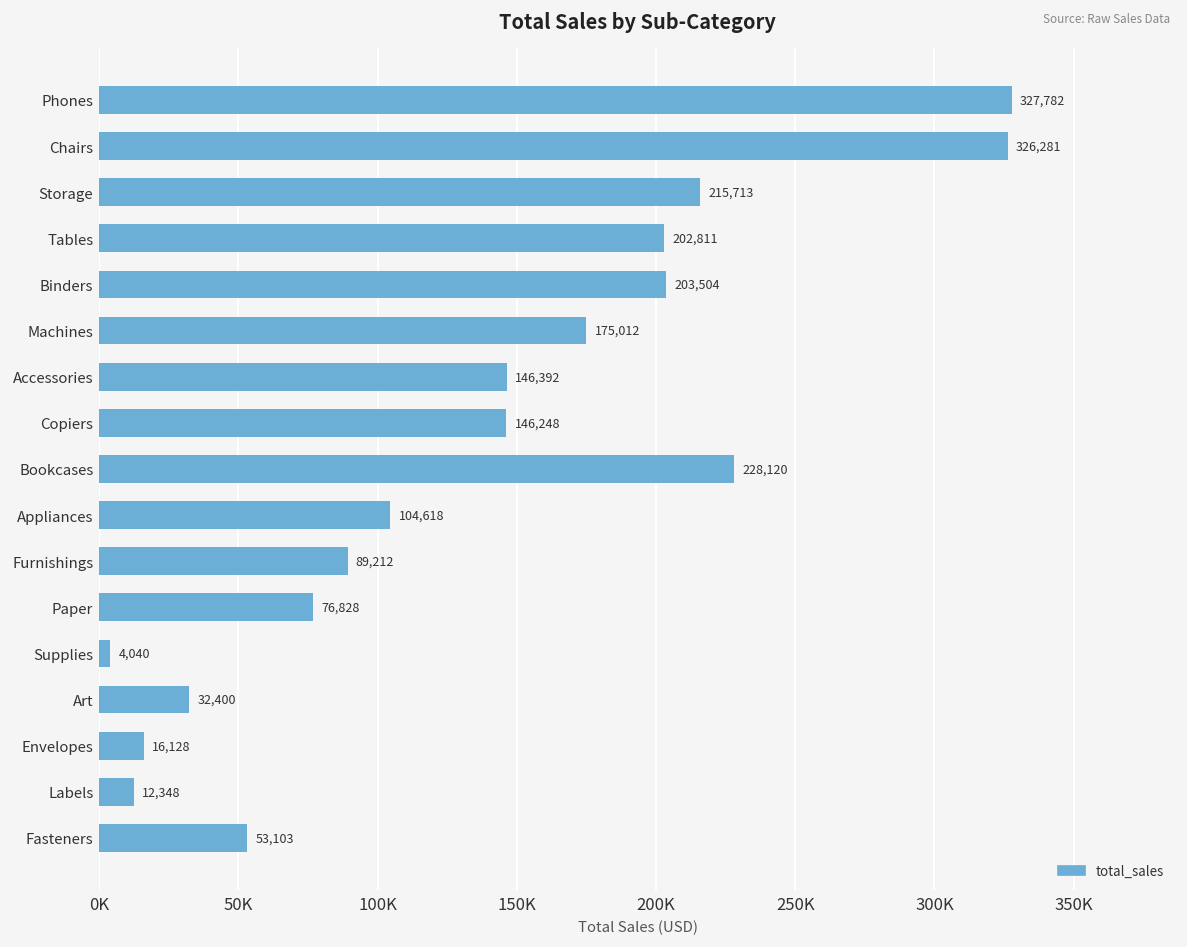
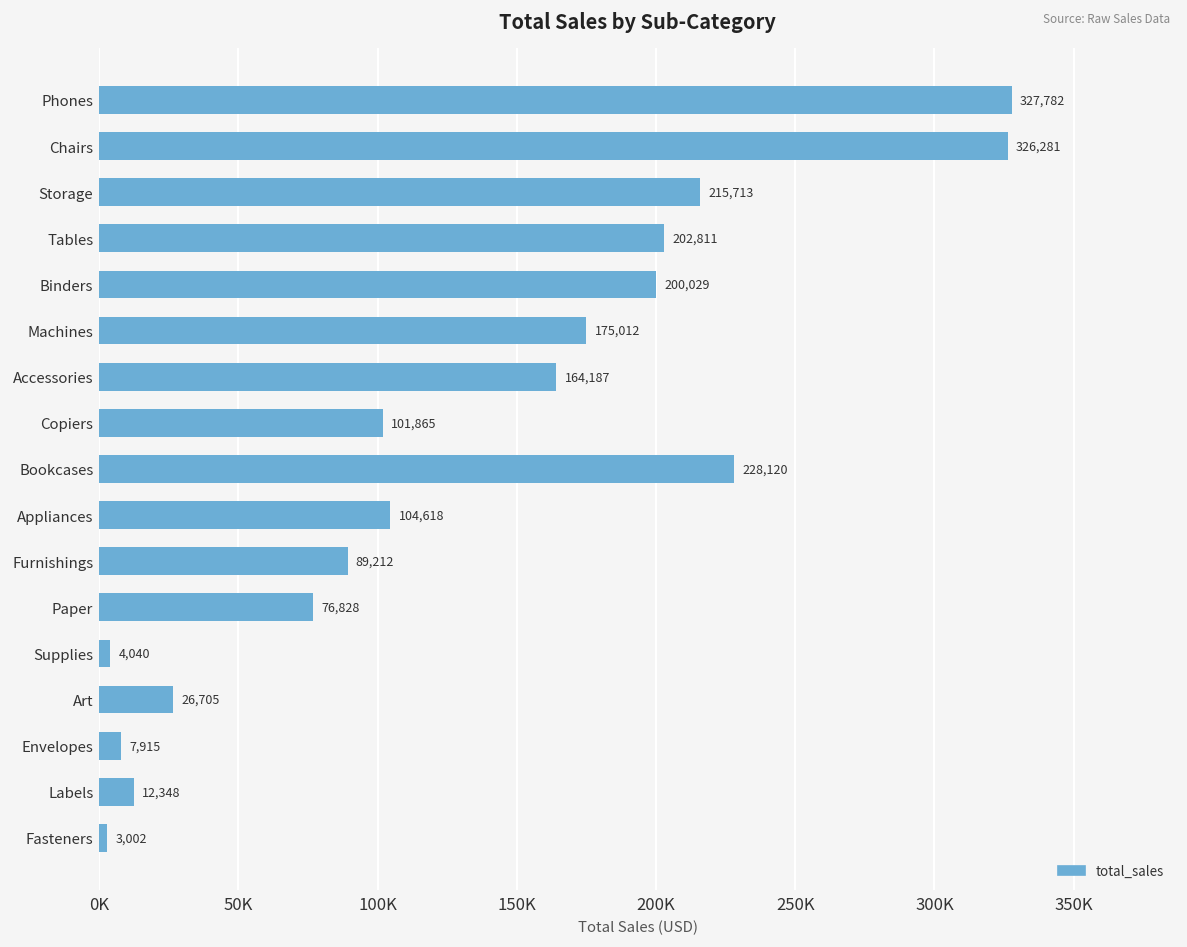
Binders: 203,504 -> 200,029
Accessories: 146,392 -> 164,187
Copiers: 146,248 -> 101,865
Art: 32,400 -> 26,705
Envelopes: 16,128 -> 7,915
Fasteners: 53,103 -> 3,002
